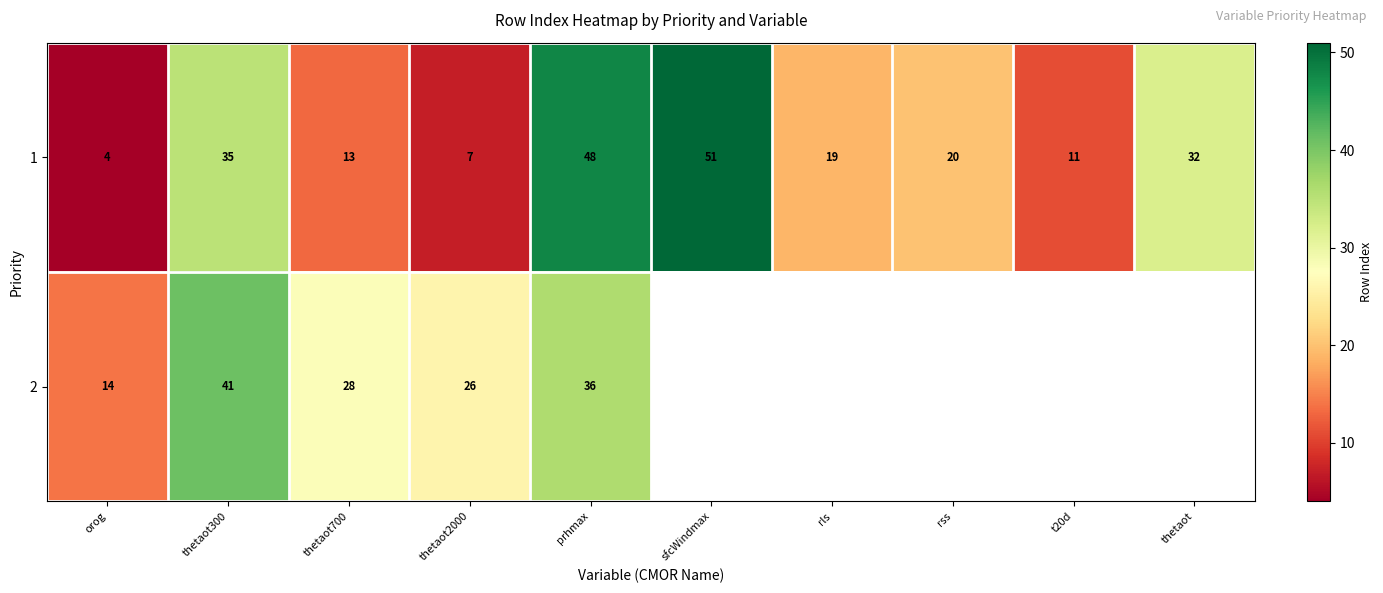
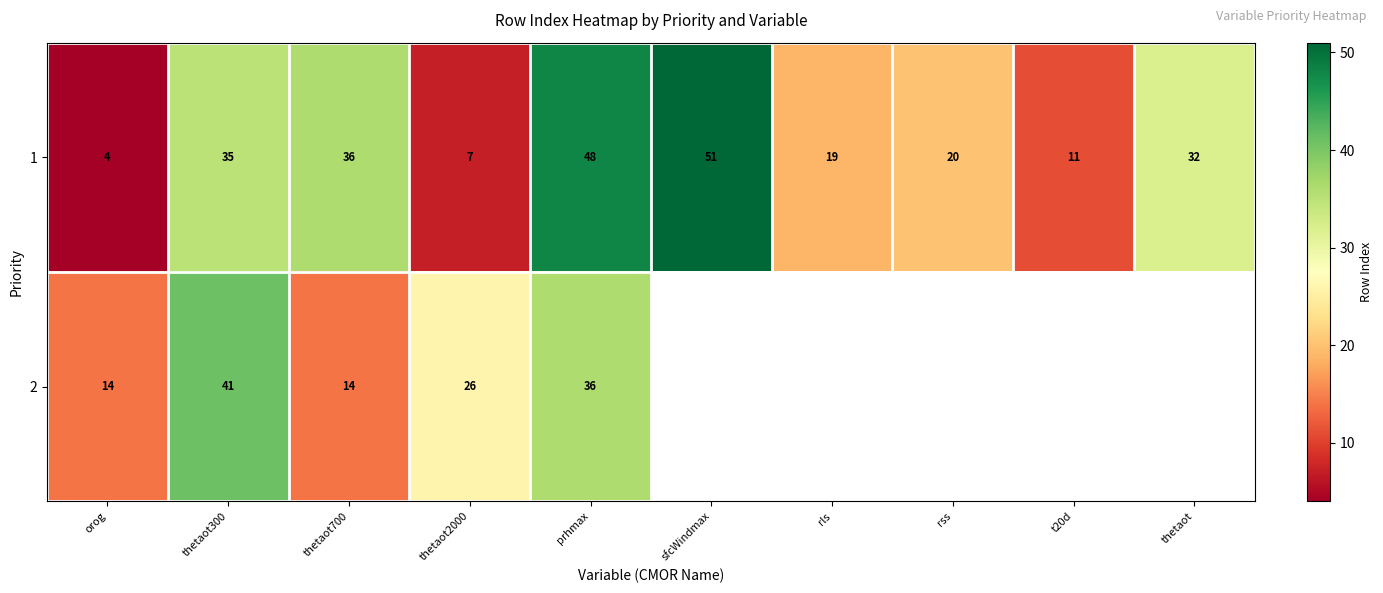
1, thetaot700: 13 -> 36
2, thetaot700: 28 -> 14
